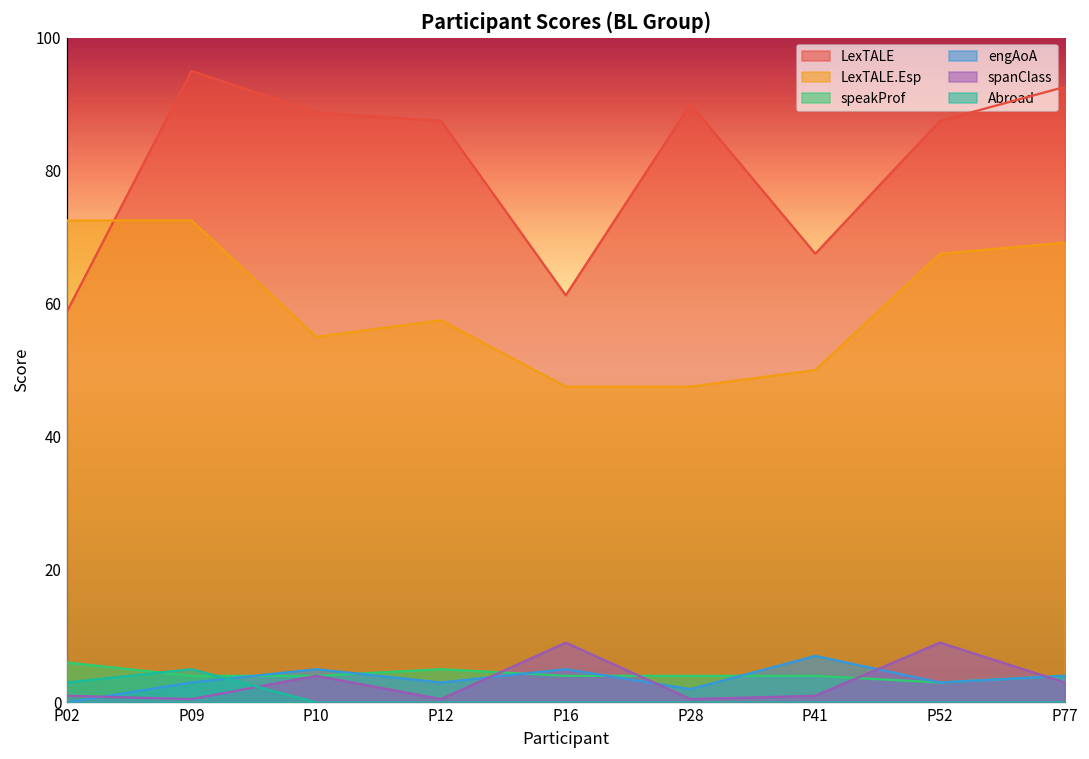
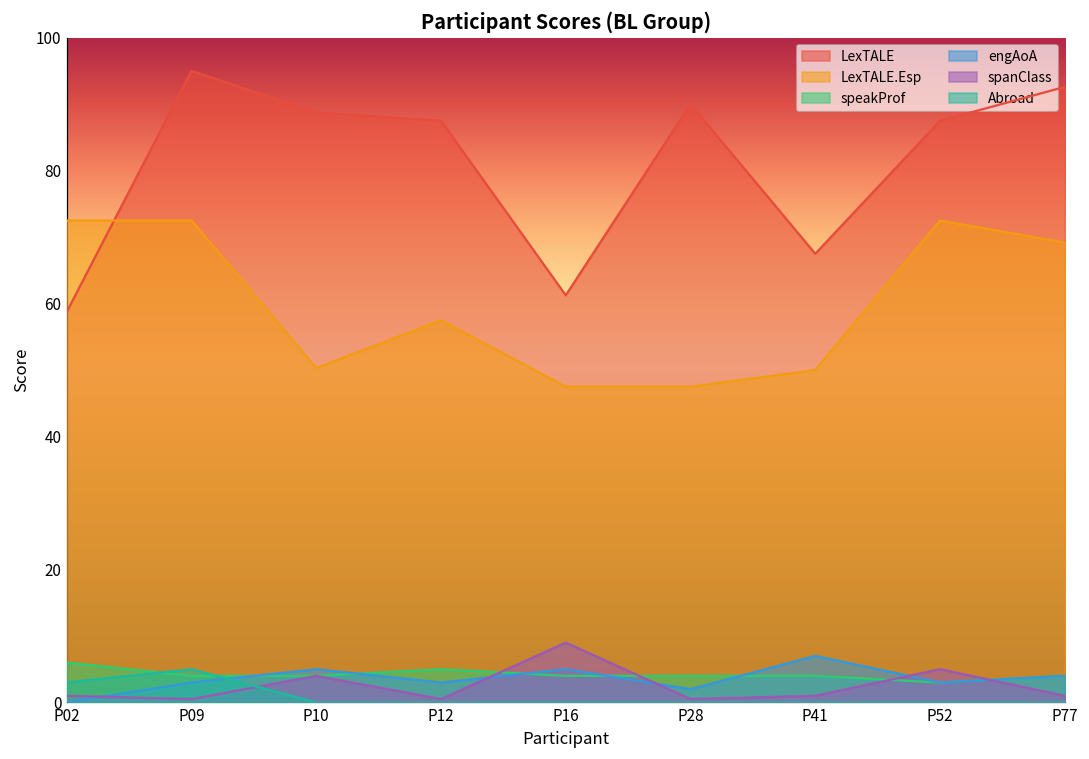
LexTALE.Esp, P10: 55 -> 50
LexTALE.Esp, P52: 68 -> 73
spanClass, P52: 9 -> 5
spanClass, P77: 3 -> 1
